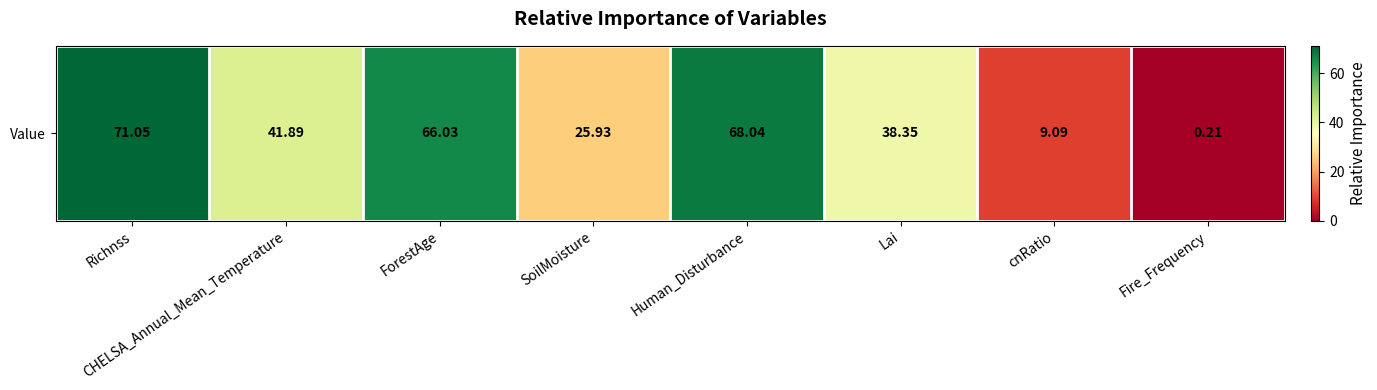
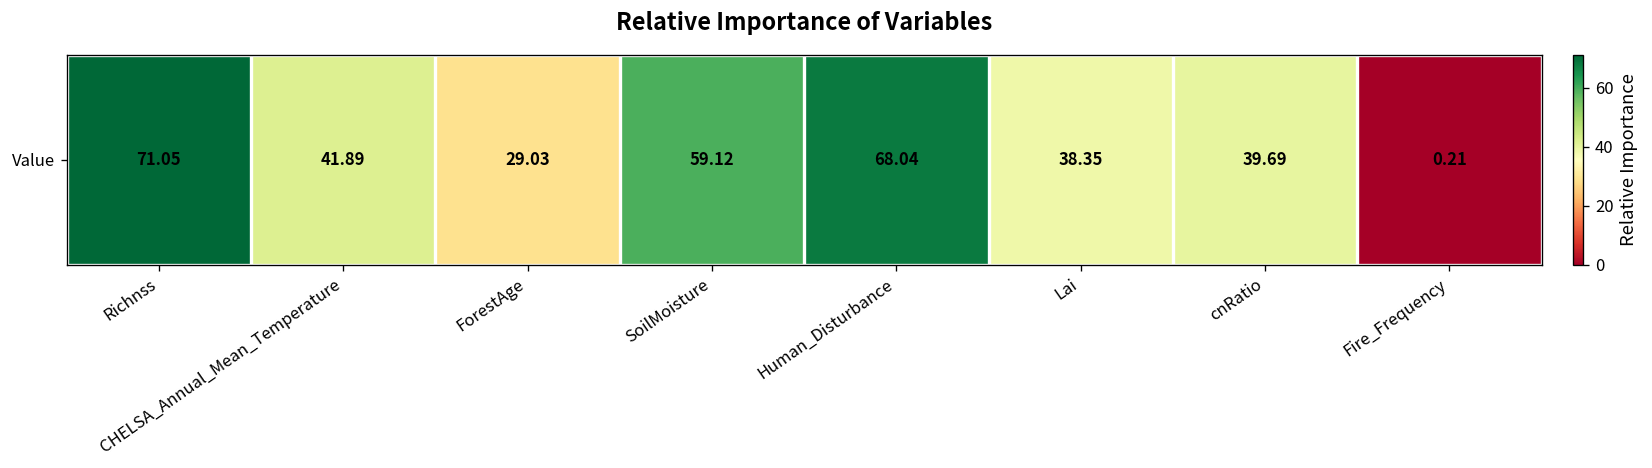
Value, ForestAge: 66.03 -> 29.03
Value, SoilMoisture: 25.93 -> 59.12
Value, cnRatio: 9.09 -> 39.69
